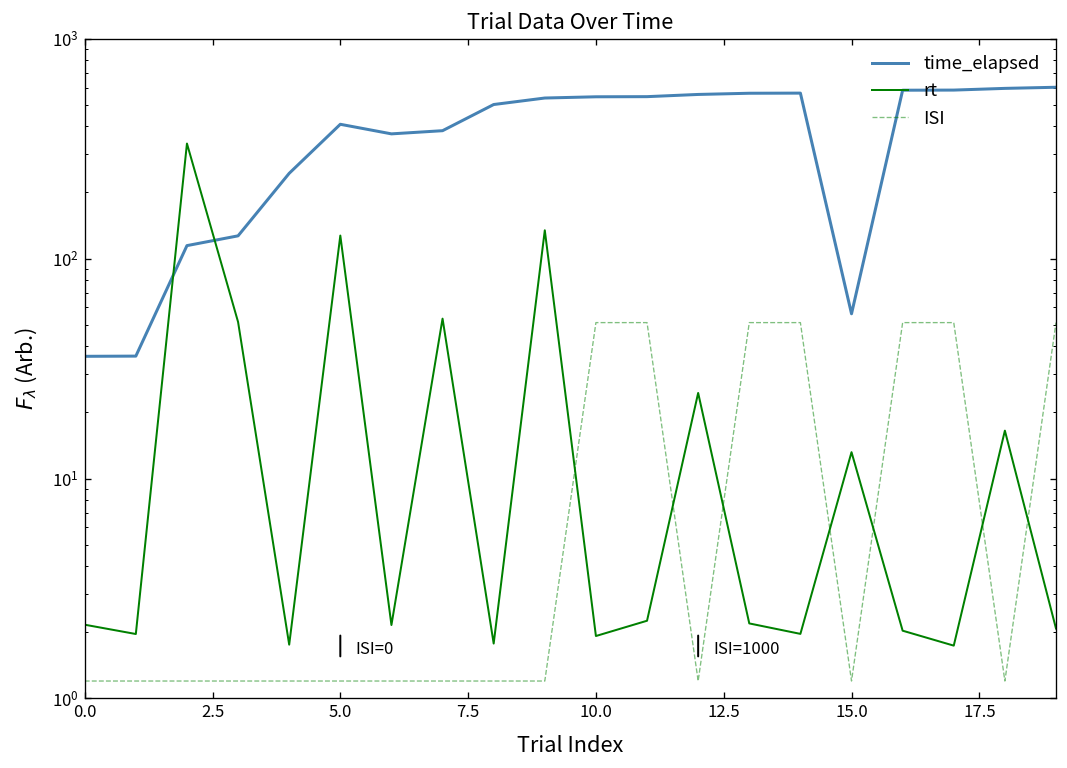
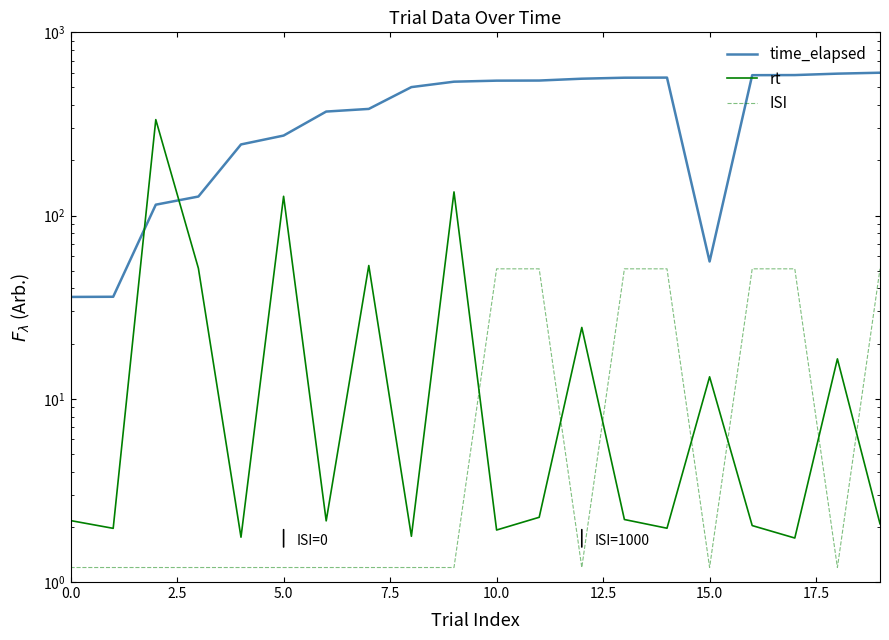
time_elapsed, 5.0: 410 -> 270
